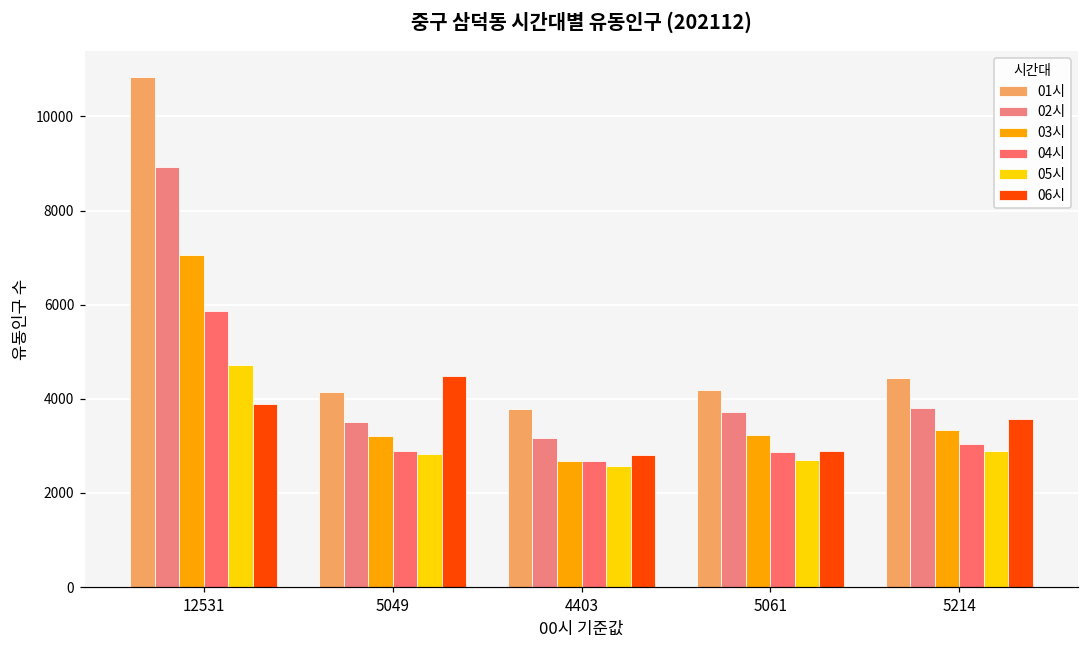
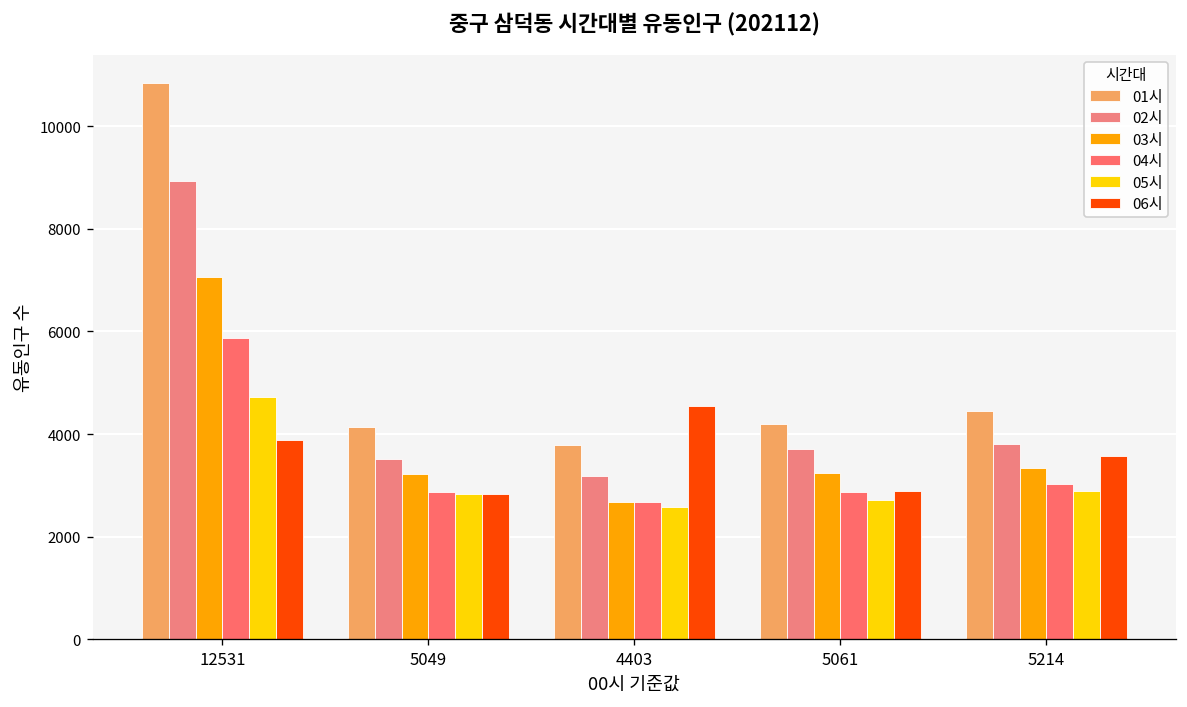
06시, 5049: 4500 -> 2800
06시, 4403: 2800 -> 4500
